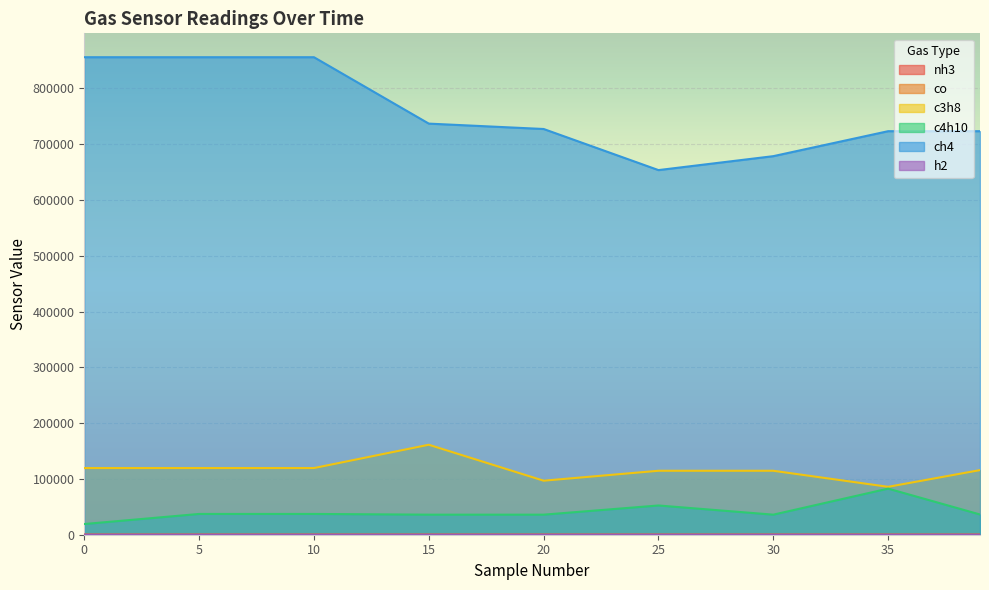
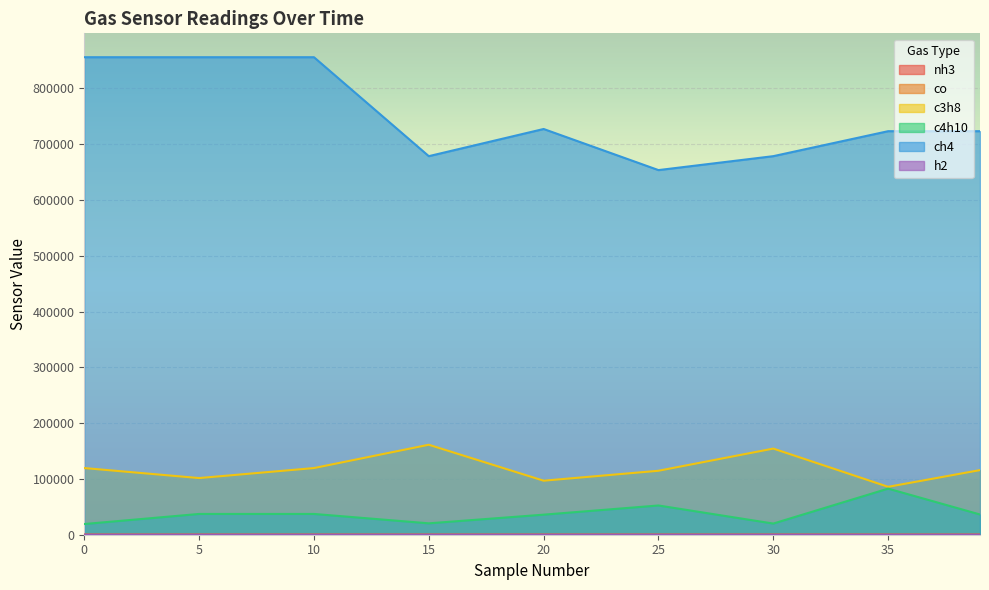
c3h8, 5: 120000 -> 100000
c4h10, 15: 40000 -> 20000
ch4, 15: 740000 -> 680000
c3h8, 30: 110000 -> 150000
c4h10, 30: 40000 -> 20000
